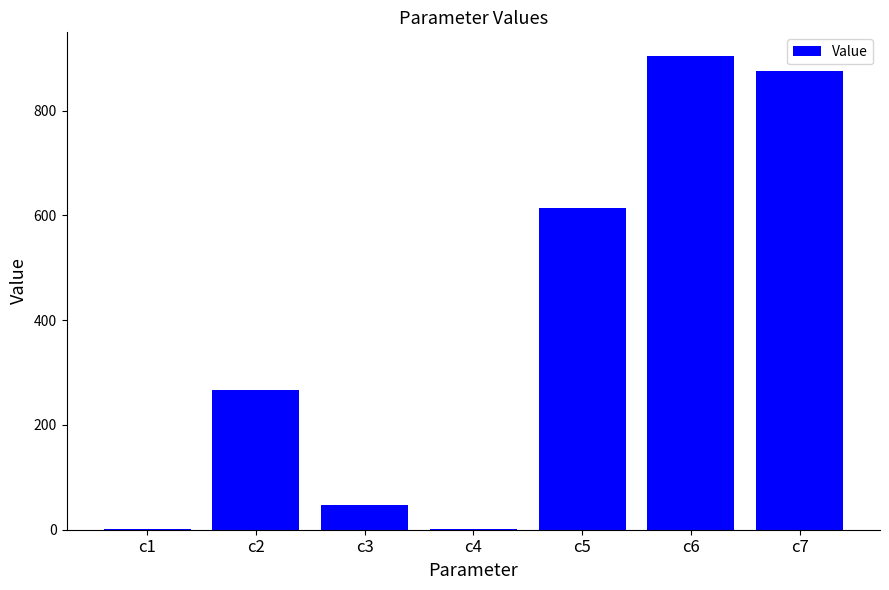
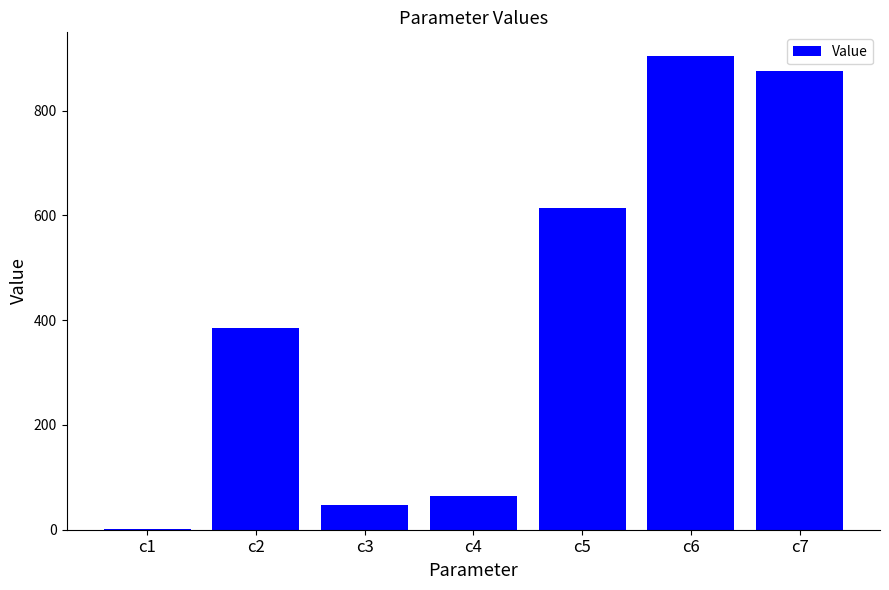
c2: 270 -> 380
c4: 0 -> 60
